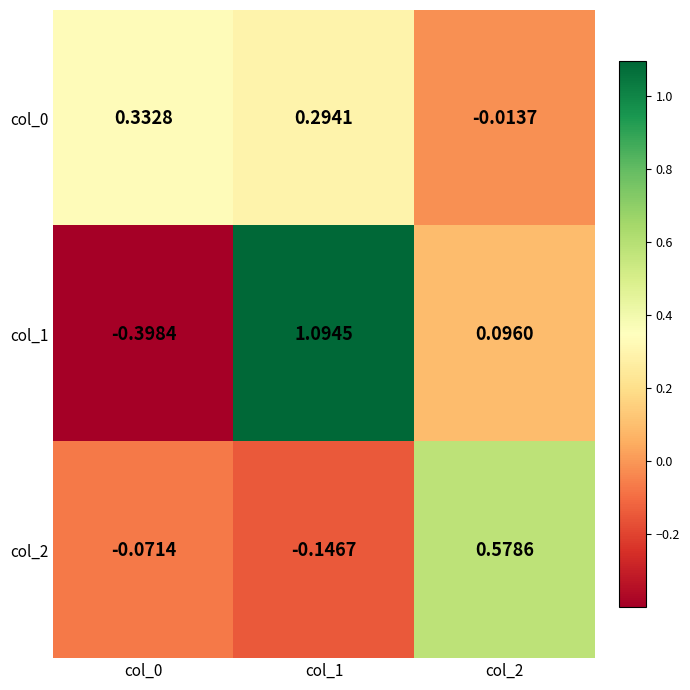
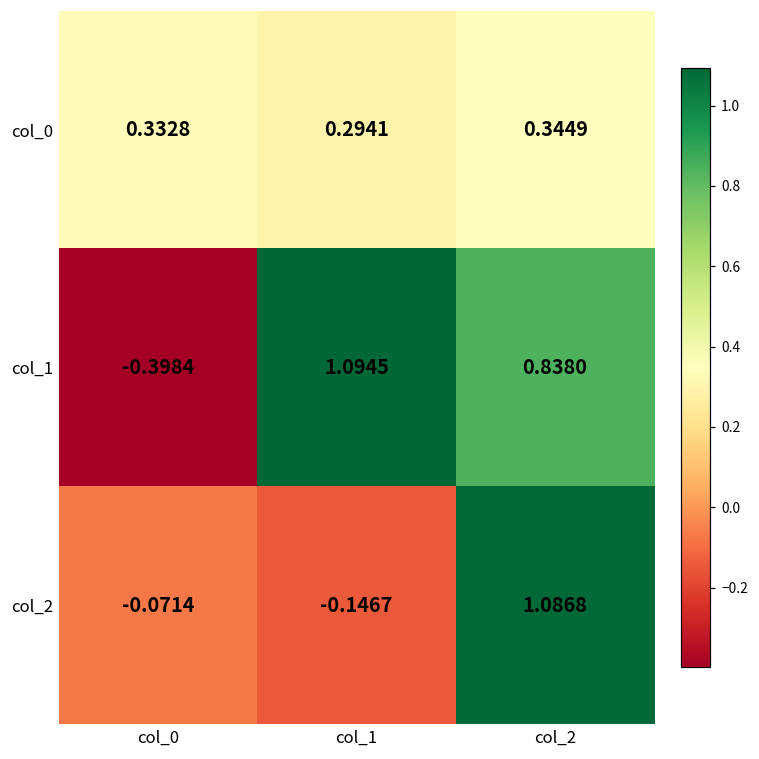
col_0, col_2: -0.0137 -> 0.3449
col_1, col_2: 0.0960 -> 0.8380
col_2, col_2: 0.5786 -> 1.0868
